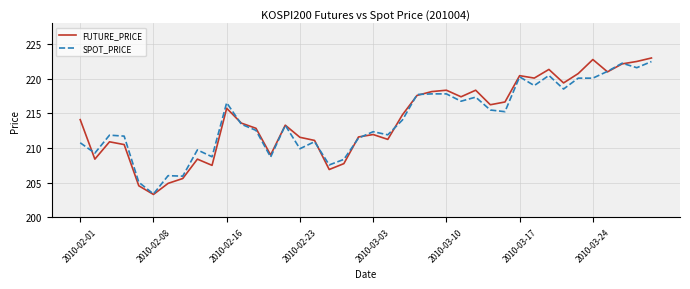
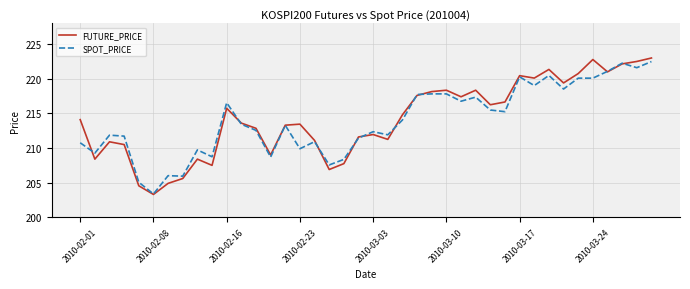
FUTURE_PRICE, 2010-02-23: 212 -> 213
